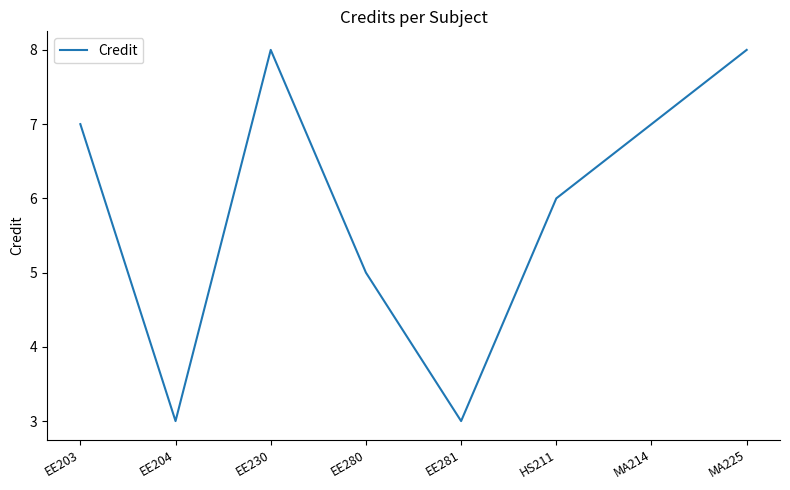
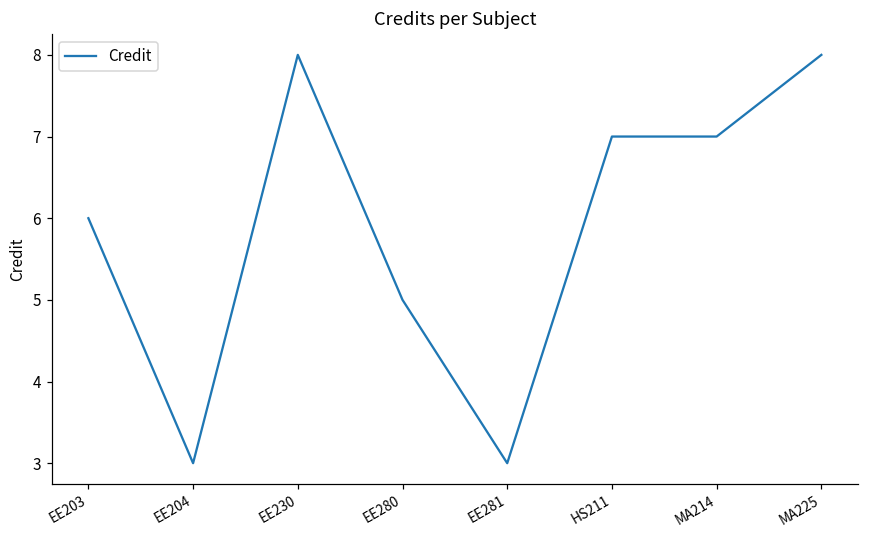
EE203: 7 -> 6
HS211: 6 -> 7
